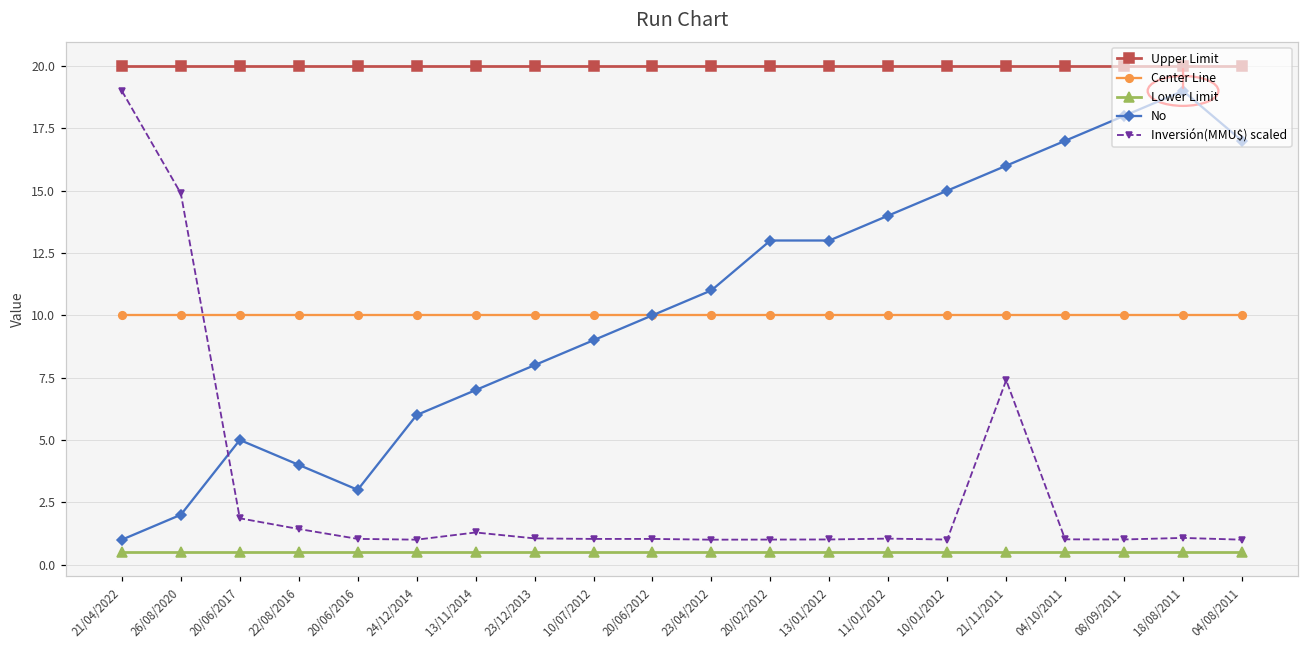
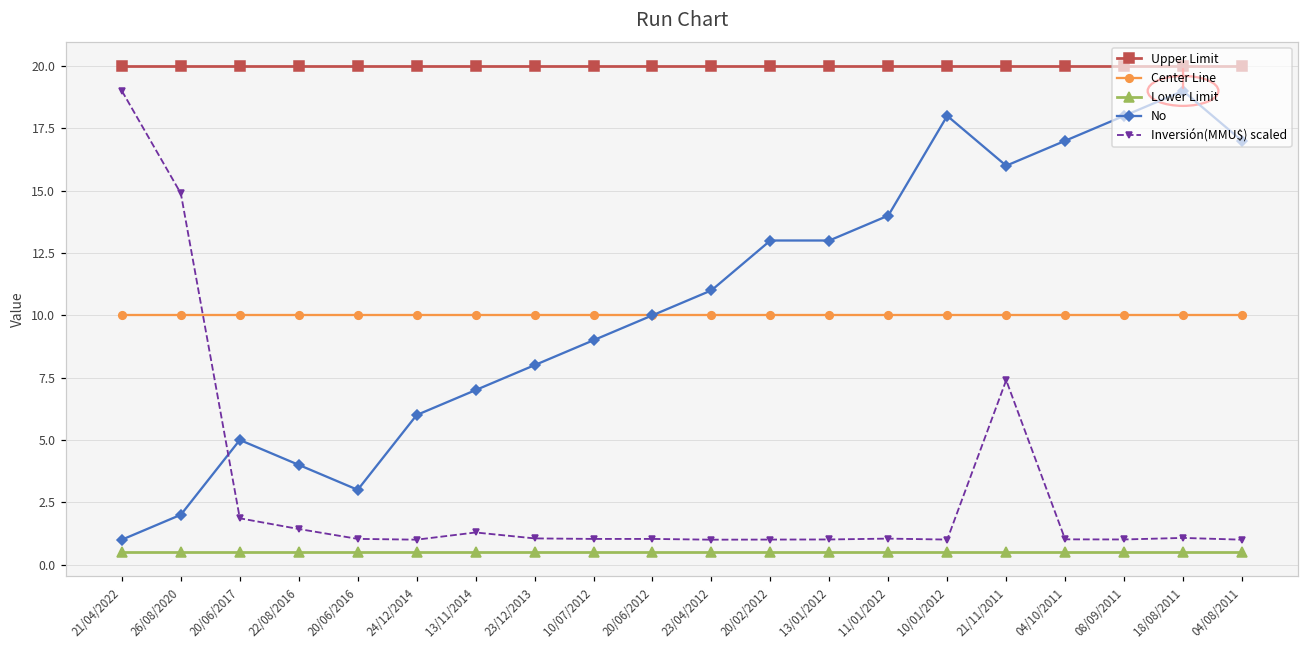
No, 10/01/2012: 15 -> 18
